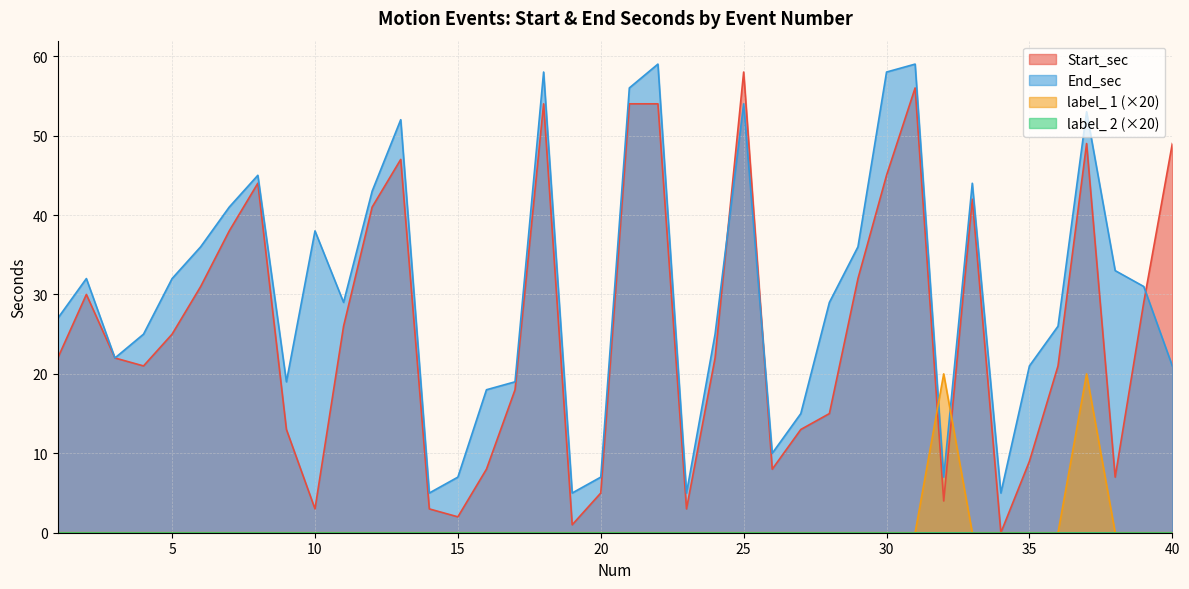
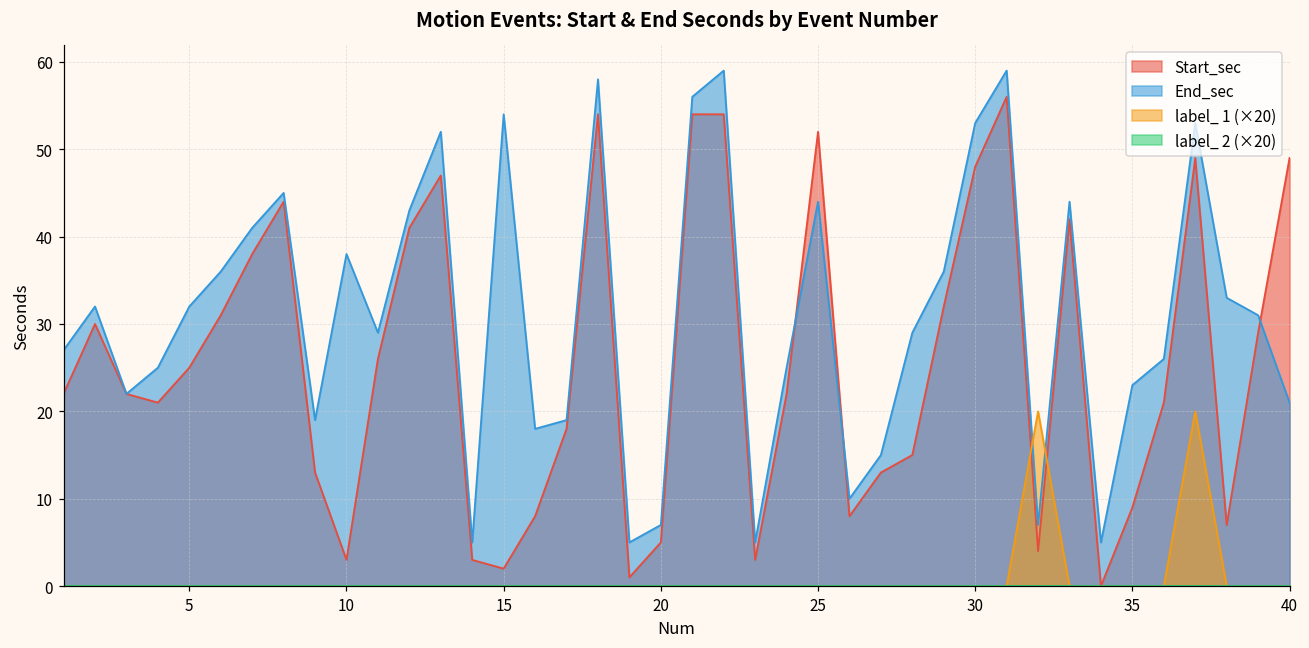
End_sec, 15: 7 -> 54
Start_sec, 25: 58 -> 52
End_sec, 25: 54 -> 44
Start_sec, 30: 45 -> 48
End_sec, 30: 58 -> 53
End_sec, 35: 21 -> 23
